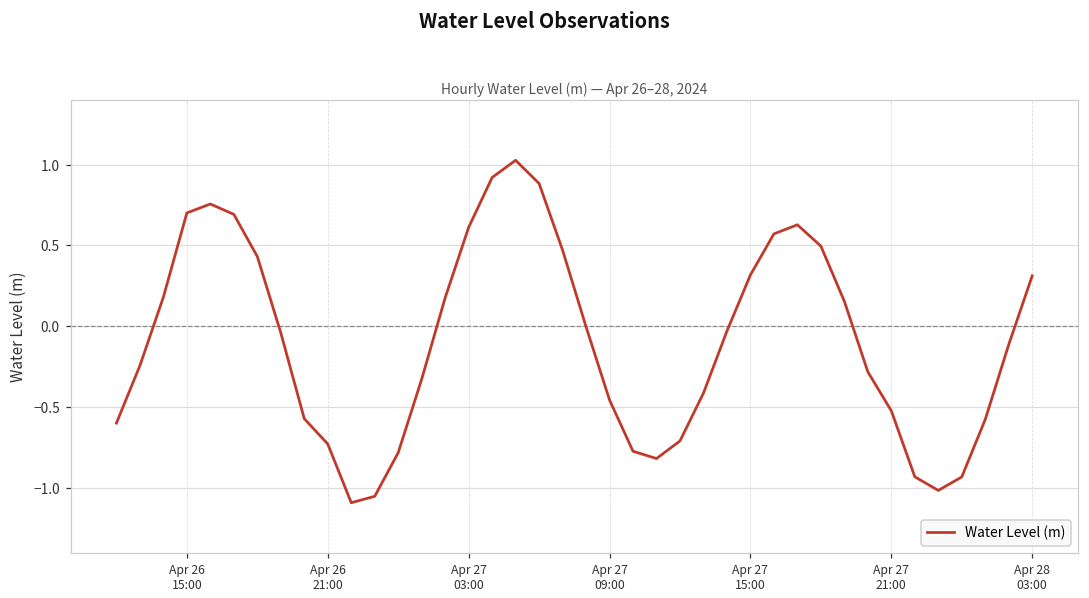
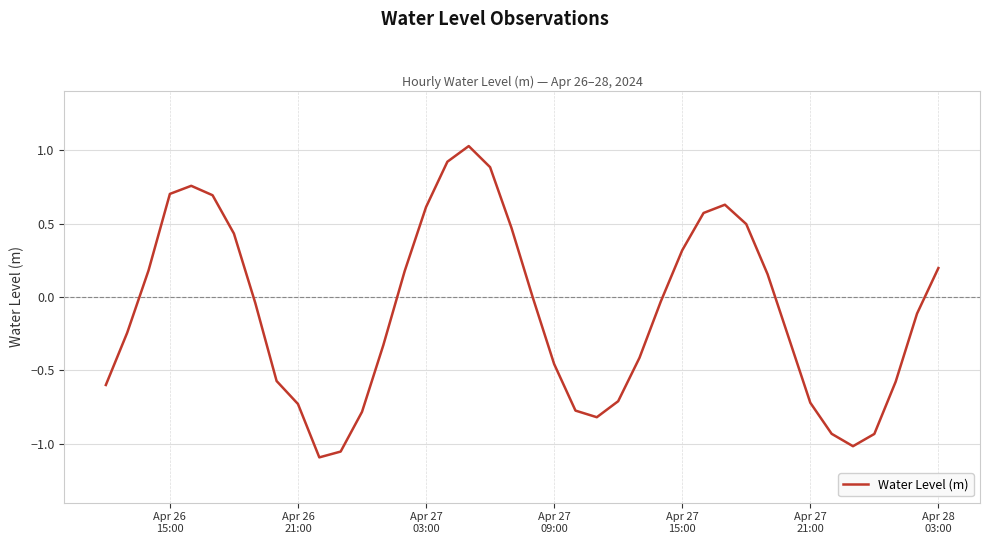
Apr 27 21:00: -0.52 -> -0.72
Apr 28 03:00: 0.31 -> 0.20
